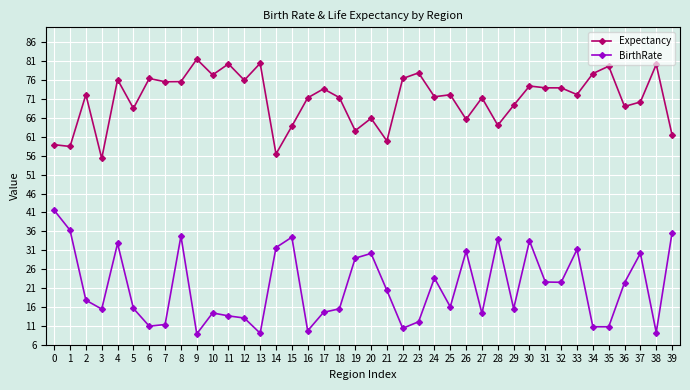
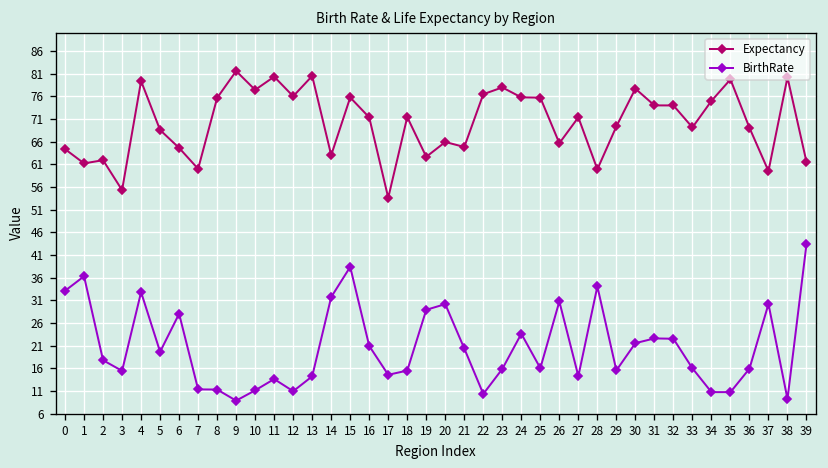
Expectancy, 0: 59 -> 64
BirthRate, 0: 42 -> 33
Expectancy, 1: 58 -> 61
Expectancy, 2: 72 -> 62
Expectancy, 4: 76 -> 79
BirthRate, 5: 16 -> 20
Expectancy, 6: 76 -> 65
BirthRate, 6: 11 -> 28
Expectancy, 7: 76 -> 60
BirthRate, 8: 35 -> 11
BirthRate, 10: 14 -> 11
BirthRate, 12: 13 -> 11
BirthRate, 13: 9 -> 14
Expectancy, 14: 56 -> 63
Expectancy, 15: 64 -> 76
BirthRate, 15: 34 -> 38
BirthRate, 16: 10 -> 21
Expectancy, 17: 74 -> 54
Expectancy, 21: 60 -> 65
BirthRate, 23: 12 -> 16
Expectancy, 24: 72 -> 76
Expectancy, 25: 72 -> 76
Expectancy, 28: 64 -> 60
Expectancy, 30: 74 -> 78
BirthRate, 30: 33 -> 22
Expectancy, 33: 72 -> 69
BirthRate, 33: 31 -> 16
Expectancy, 34: 78 -> 75
BirthRate, 36: 22 -> 16
Expectancy, 37: 70 -> 59
BirthRate, 39: 36 -> 43
